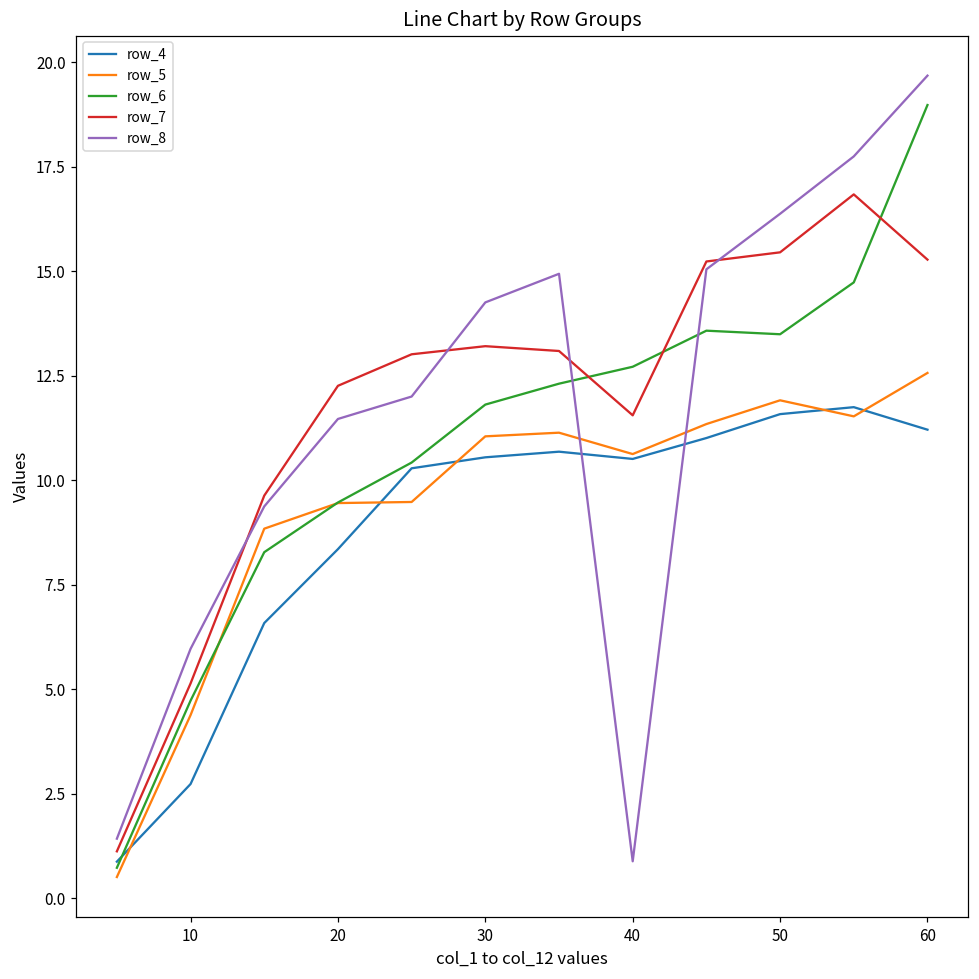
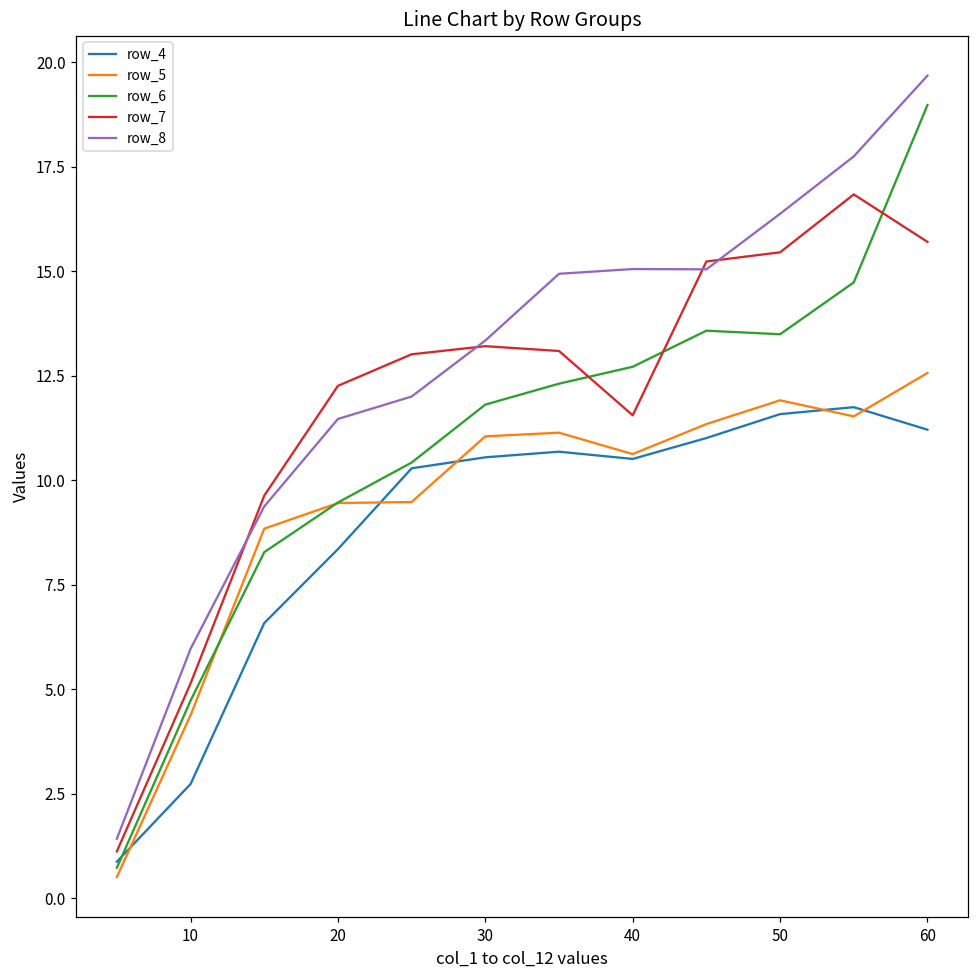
row_8, 30: 14.3 -> 13.3
row_8, 40: 0.9 -> 15.1
row_7, 60: 15.3 -> 15.7
